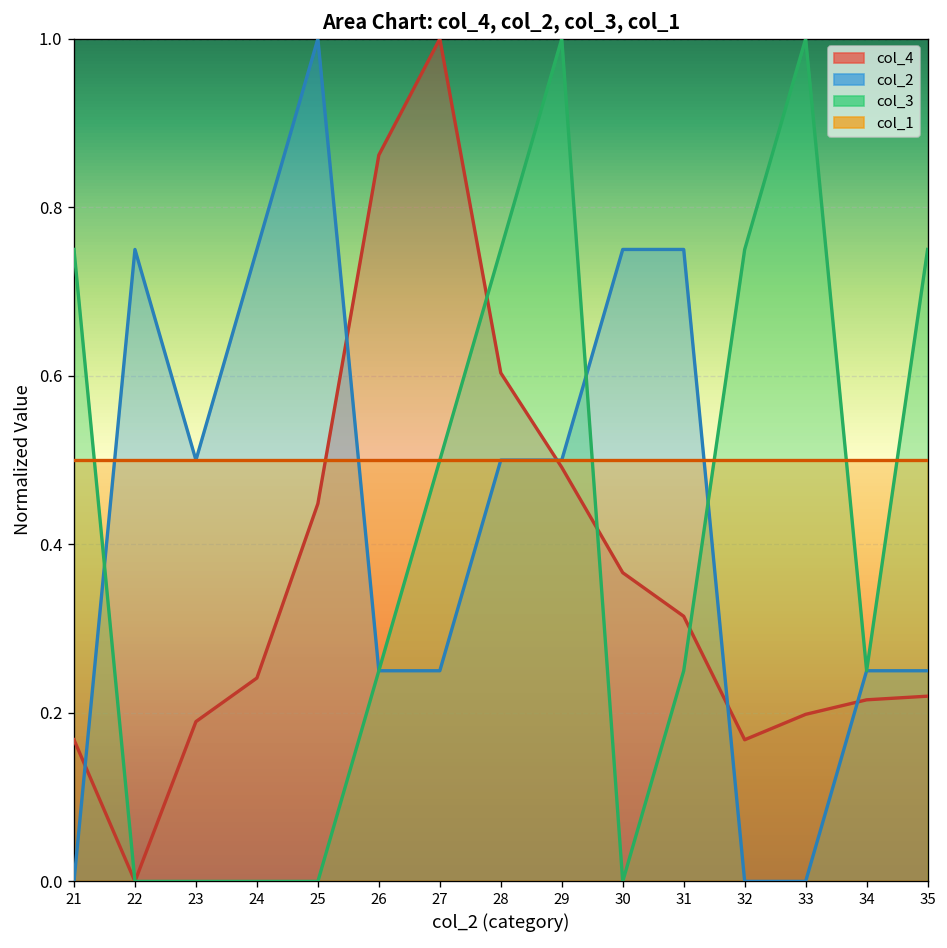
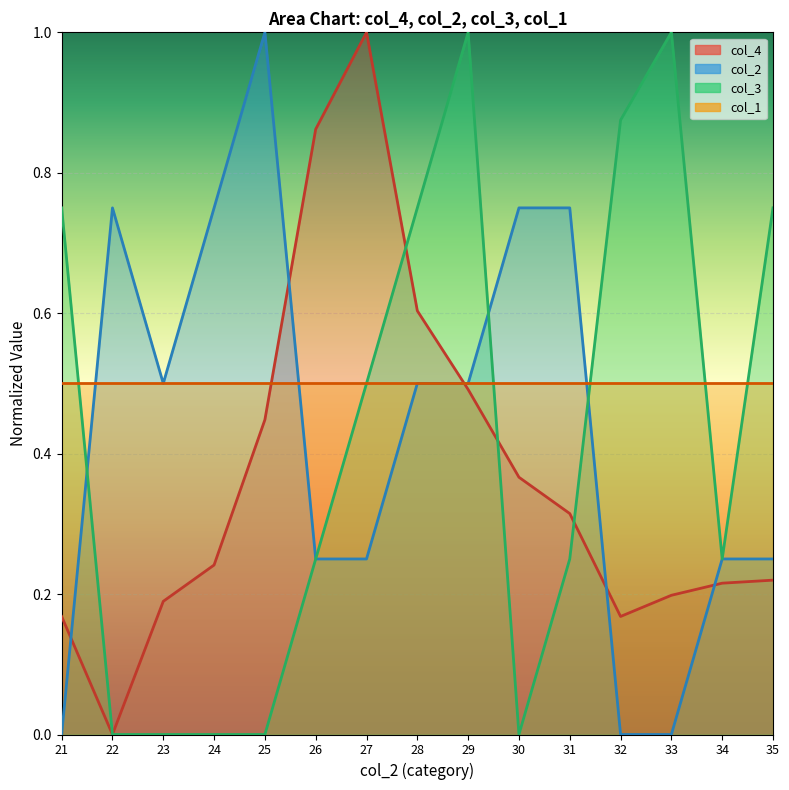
col_3, 32: 0.75 -> 0.88
